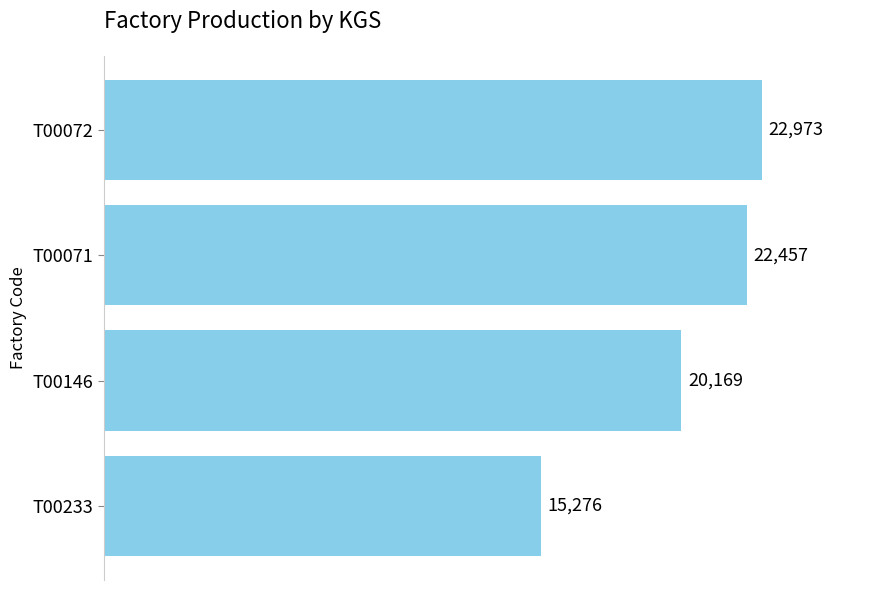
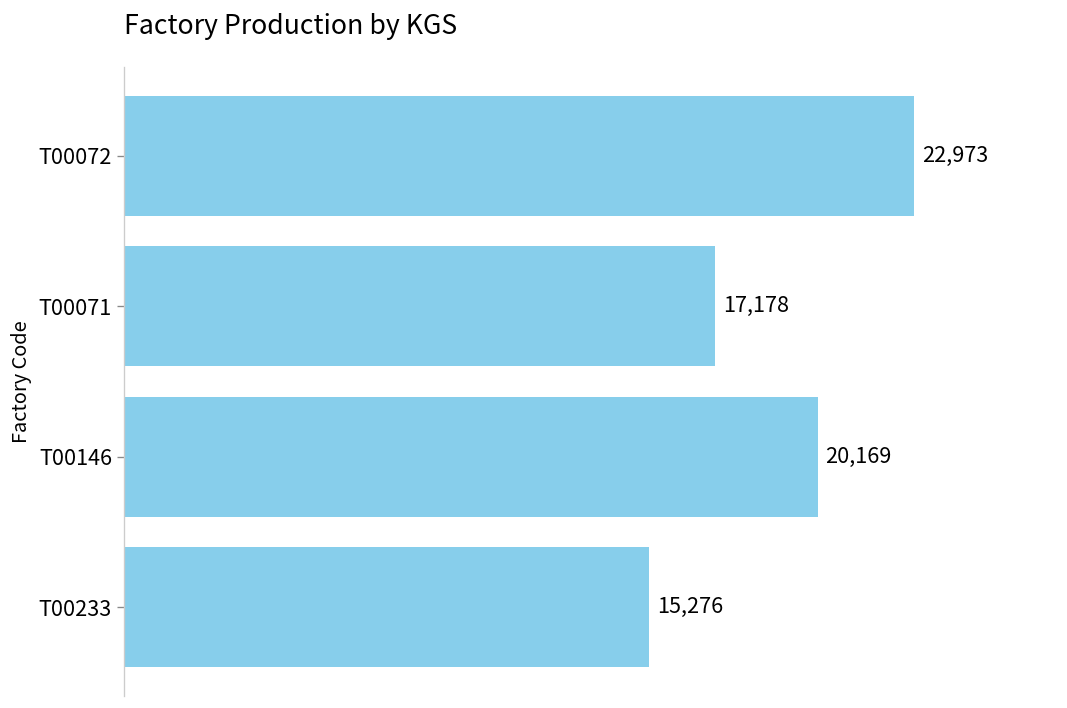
T00071: 22,457 -> 17,178
